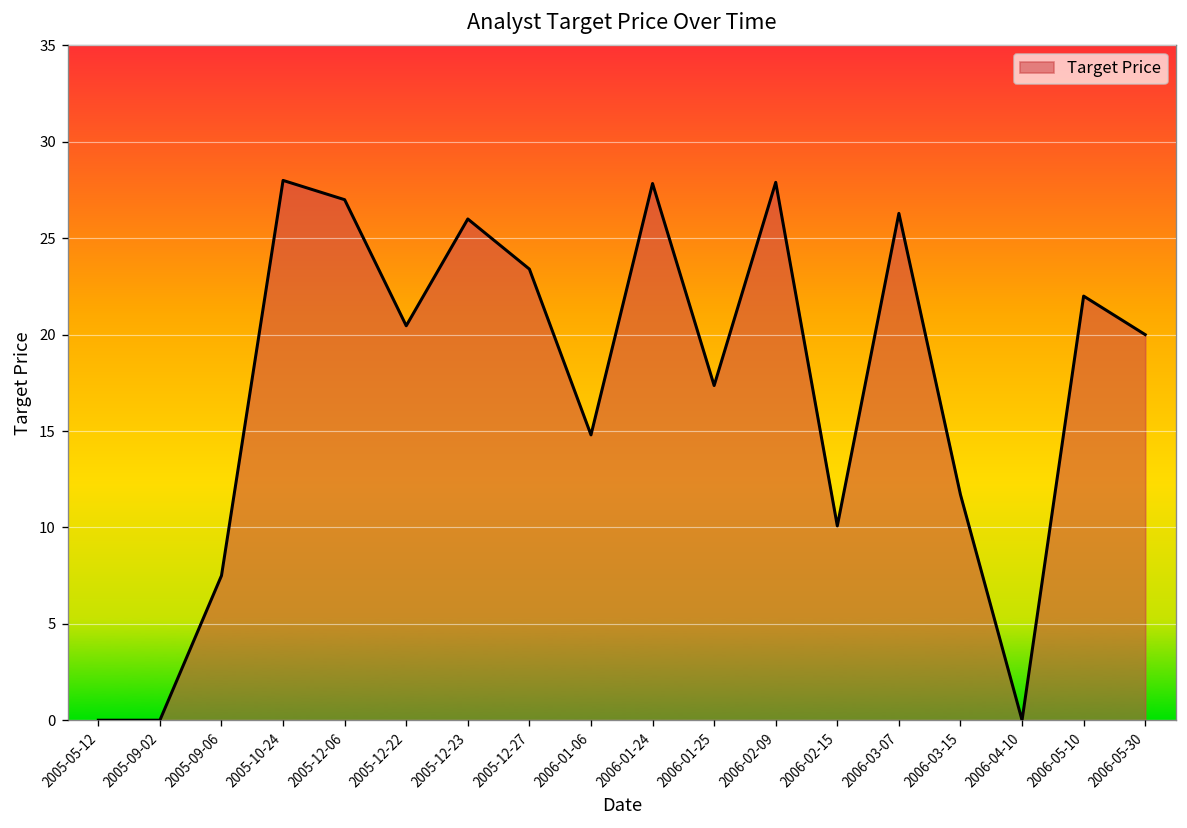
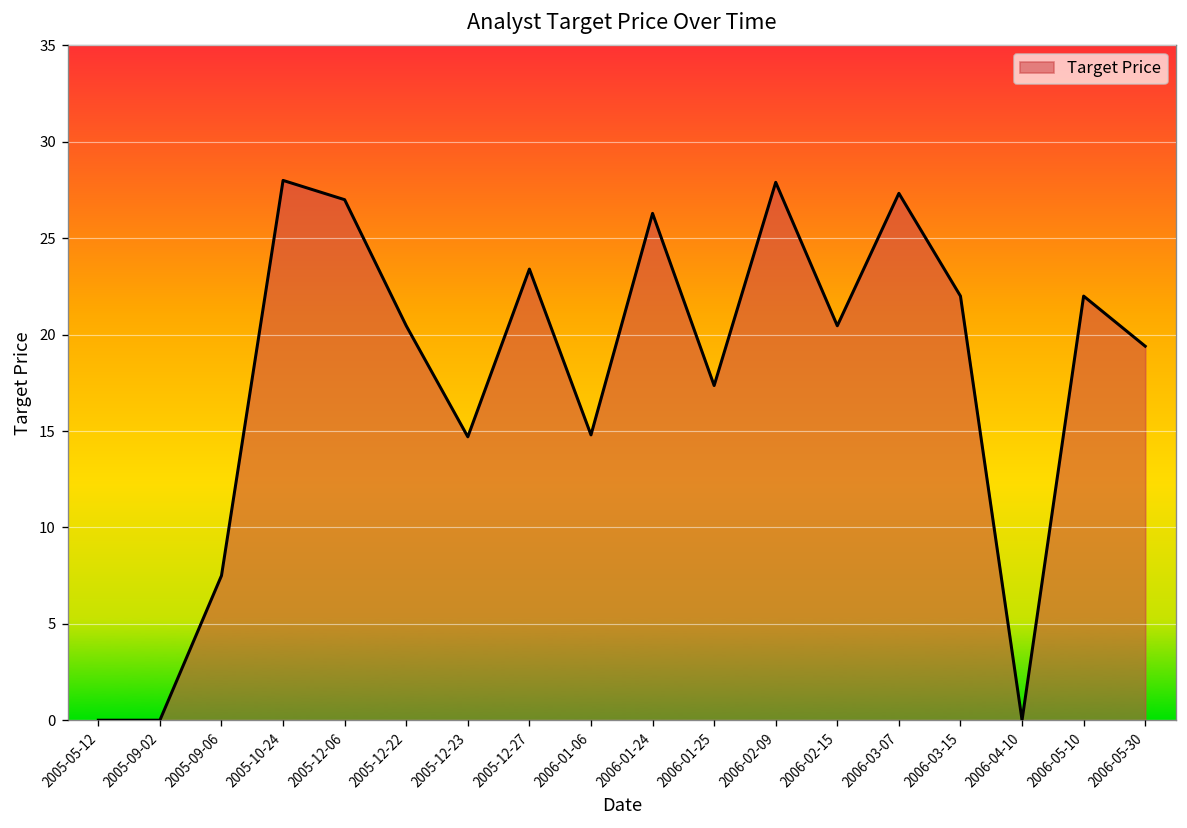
2005-12-23: 26.0 -> 14.7
2006-01-24: 27.8 -> 26.3
2006-02-15: 10.1 -> 20.5
2006-03-07: 26.3 -> 27.3
2006-03-15: 11.7 -> 22.0
2006-05-30: 20.0 -> 19.4
